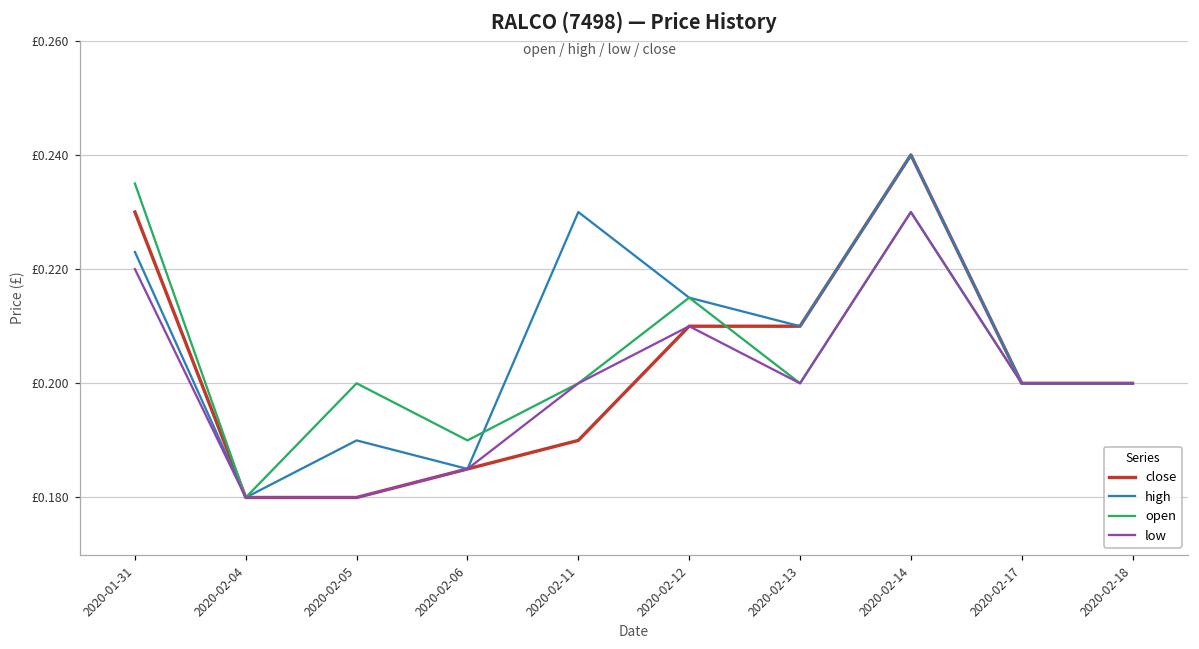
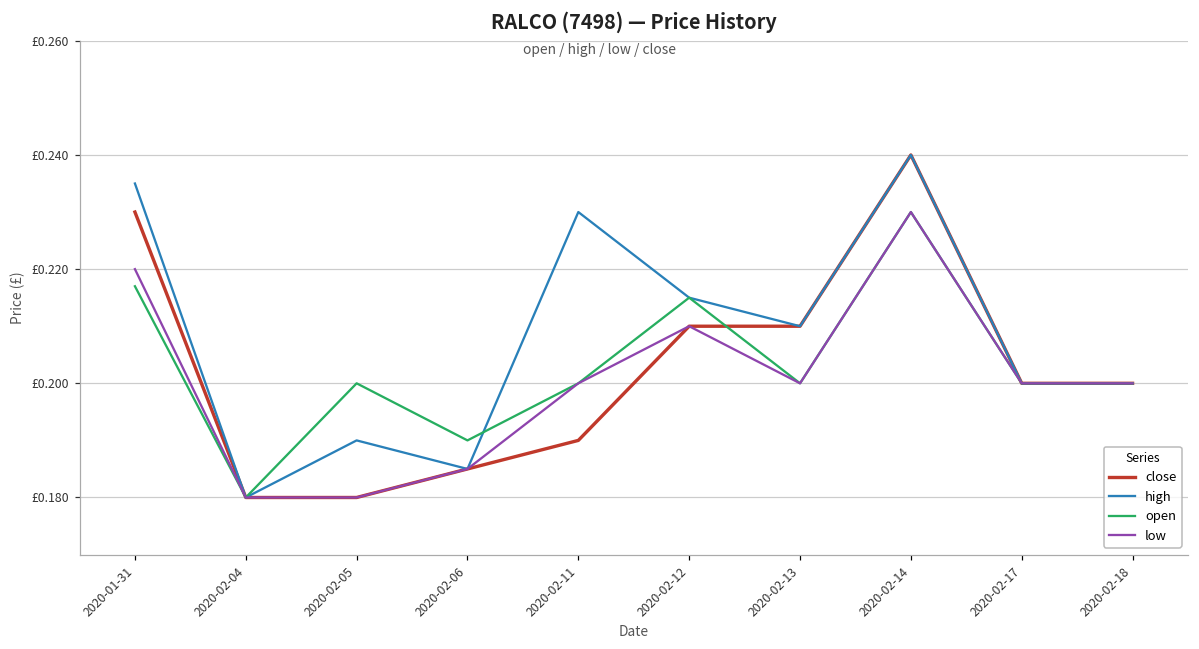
high, 2020-01-31: £0.223 -> £0.235
open, 2020-01-31: £0.235 -> £0.217
